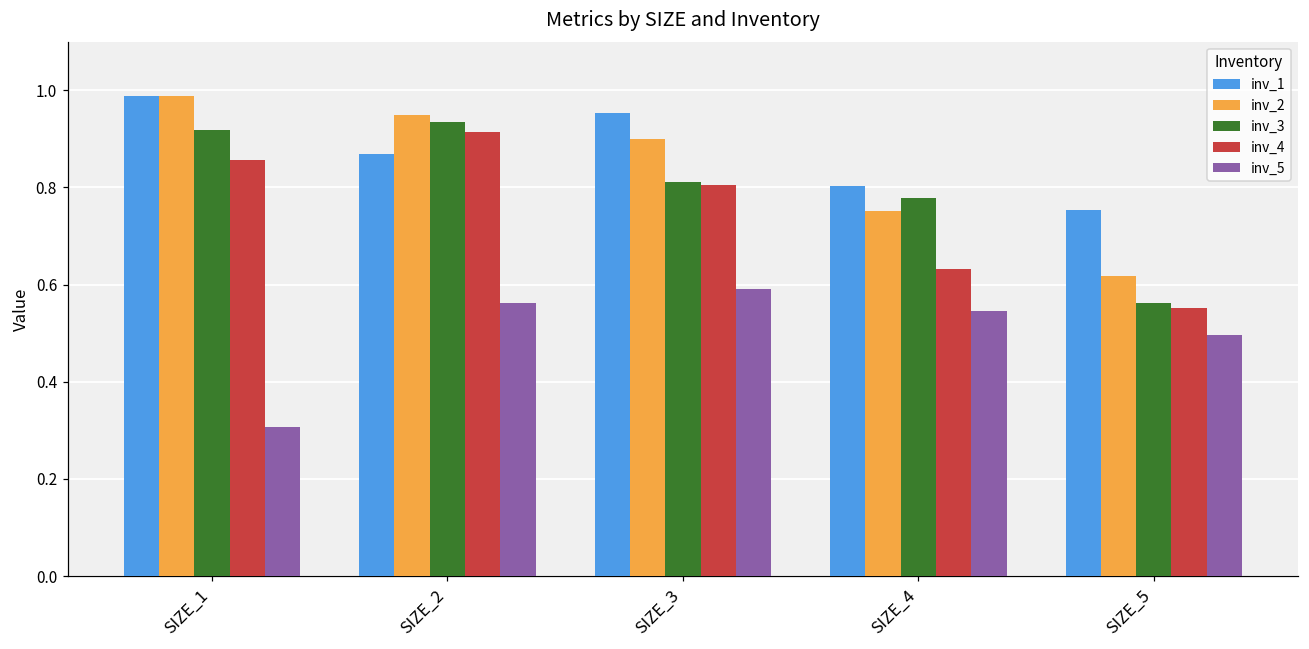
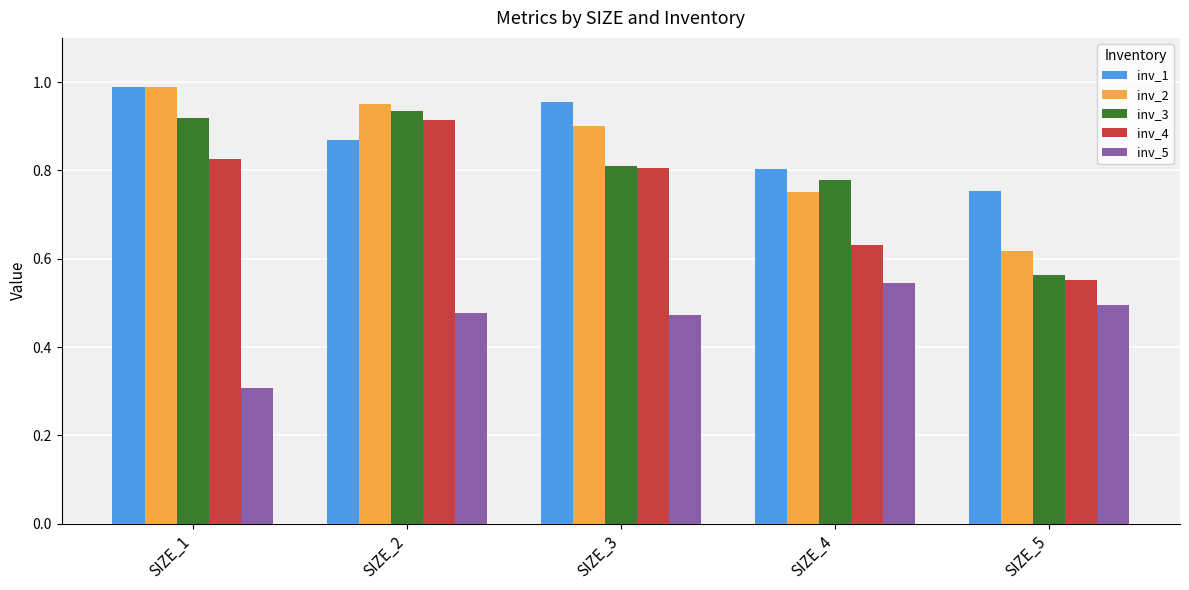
inv_4, SIZE_1: 0.86 -> 0.83
inv_5, SIZE_2: 0.56 -> 0.48
inv_5, SIZE_3: 0.59 -> 0.47
